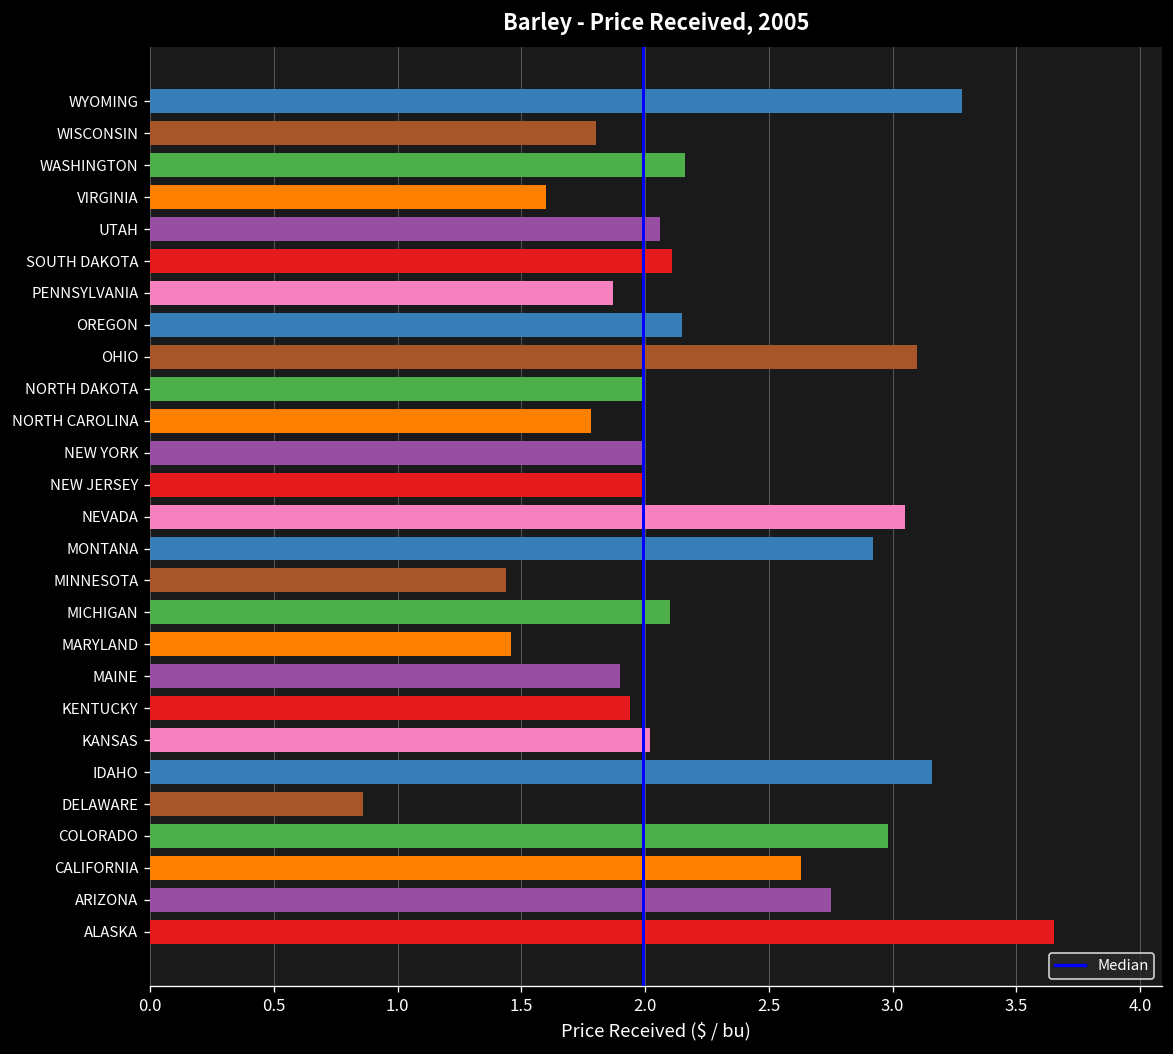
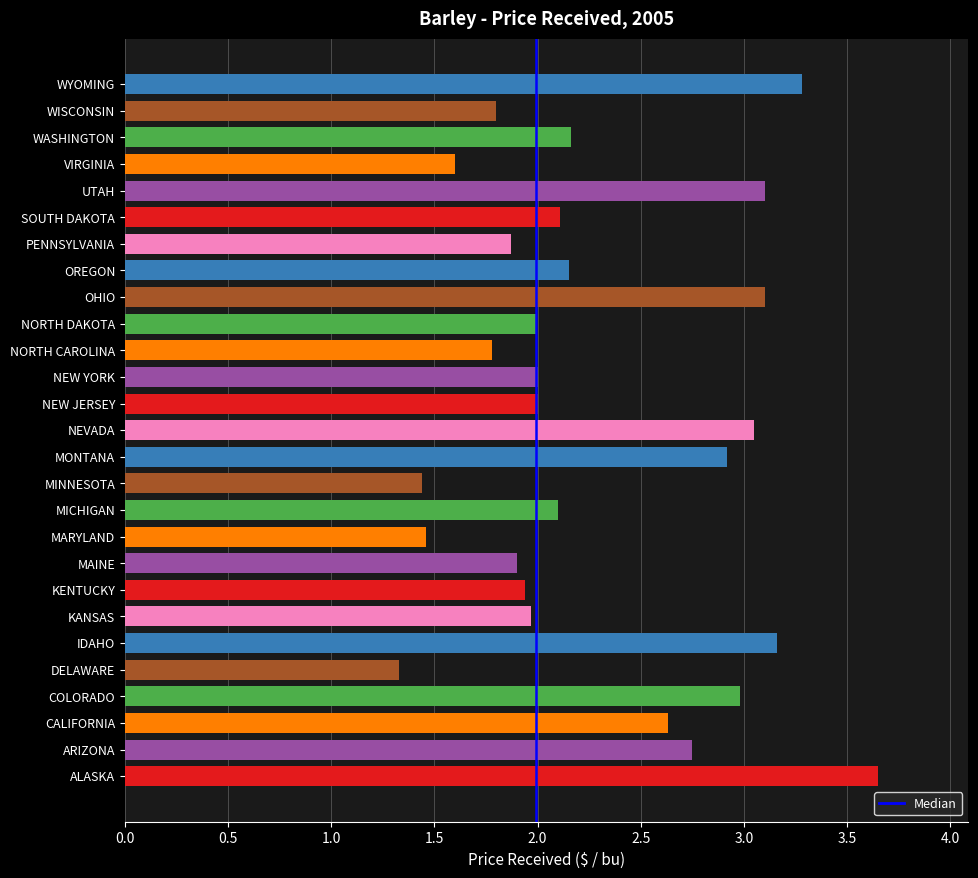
UTAH: 2.06 -> 3.10
KANSAS: 2.02 -> 1.97
DELAWARE: 0.86 -> 1.33
